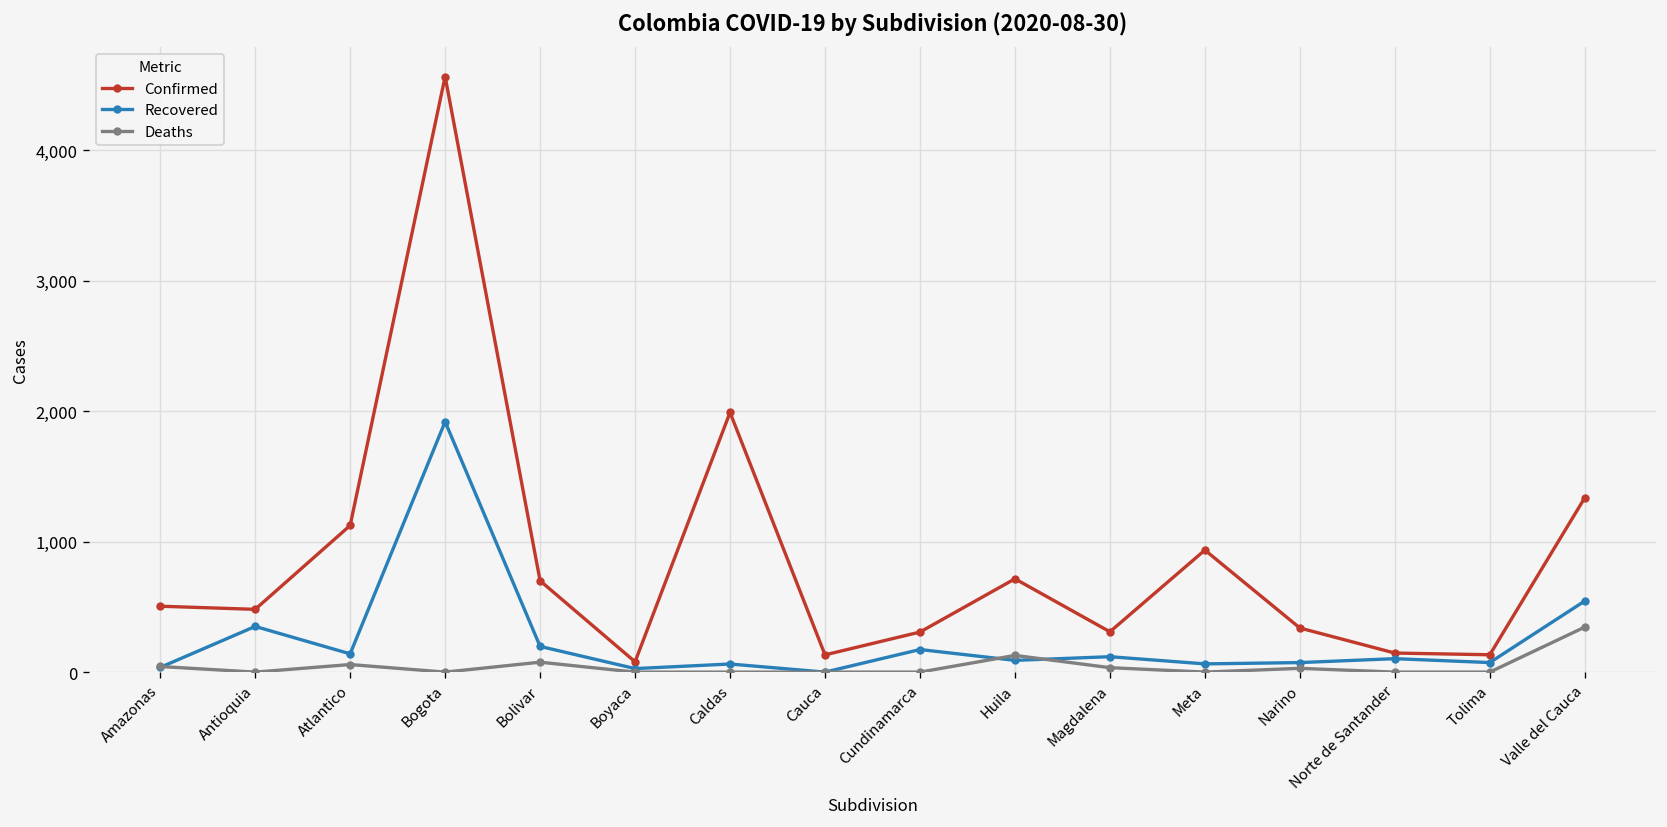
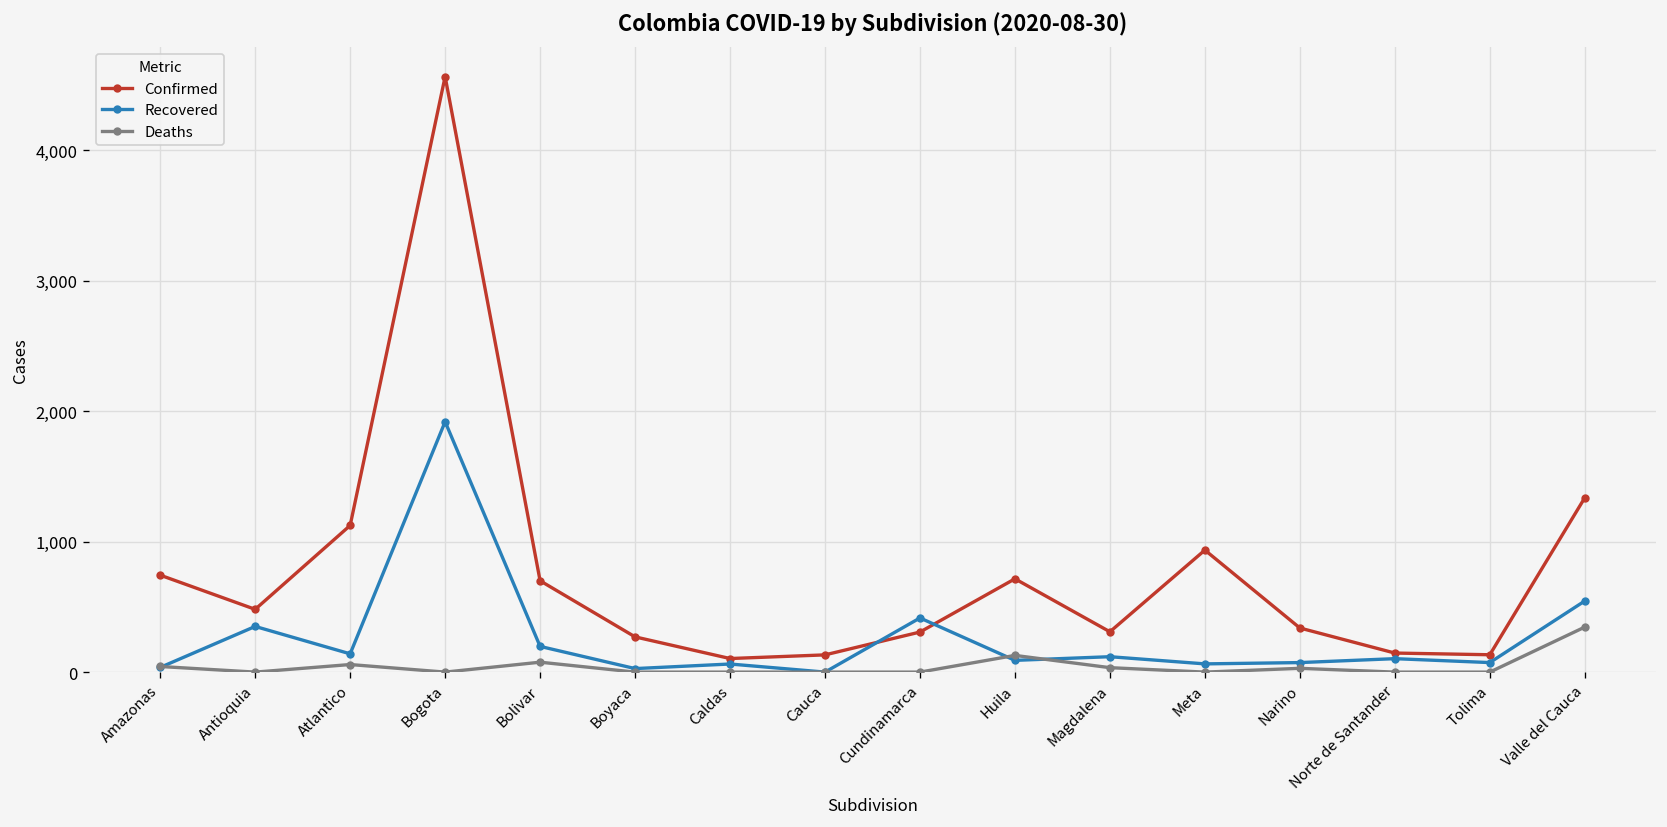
Confirmed, Amazonas: 510 -> 740
Confirmed, Boyaca: 80 -> 270
Confirmed, Caldas: 1,990 -> 100
Recovered, Cundinamarca: 170 -> 420
